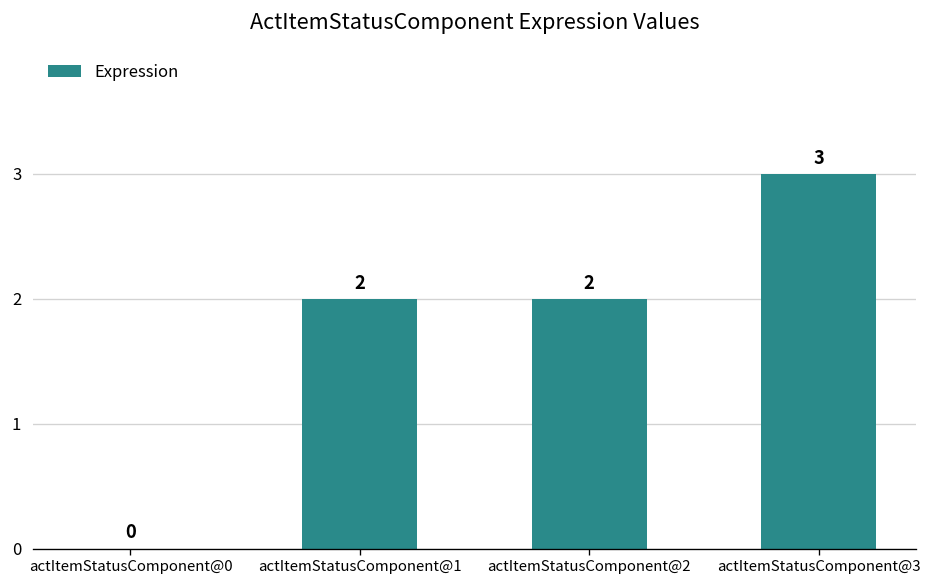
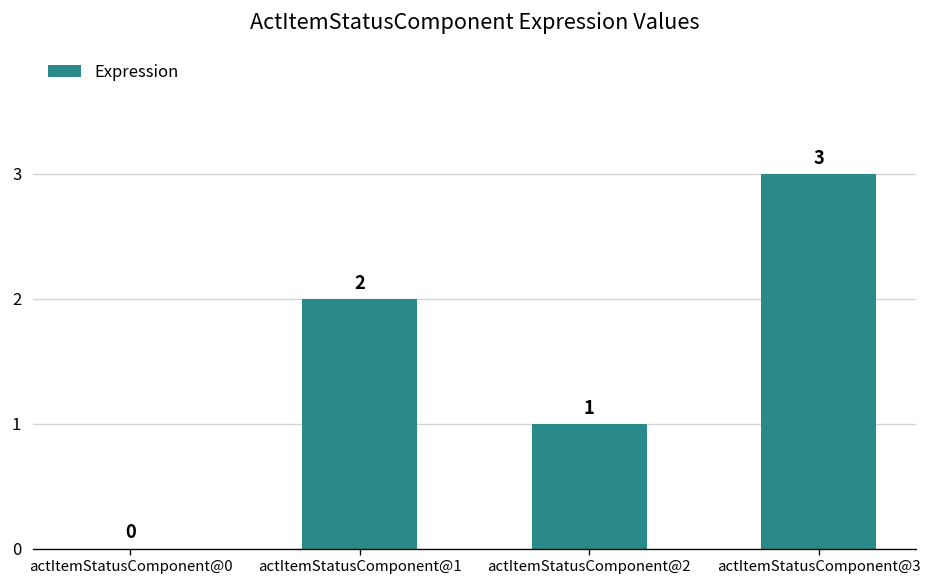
actItemStatusComponent@2: 2 -> 1
